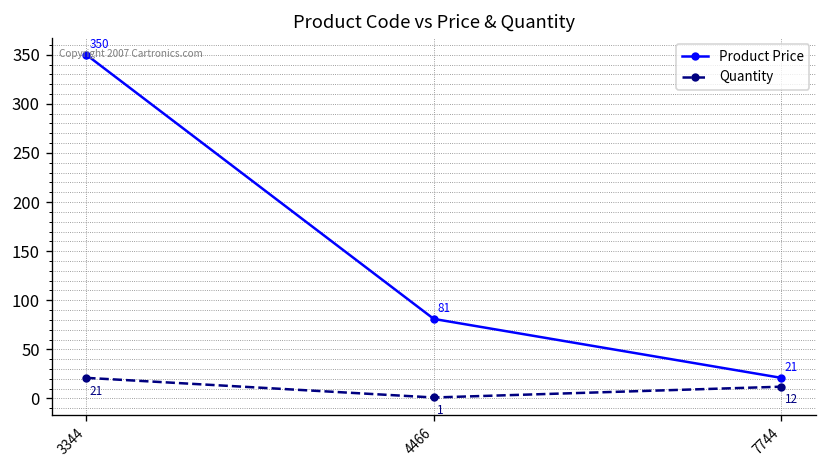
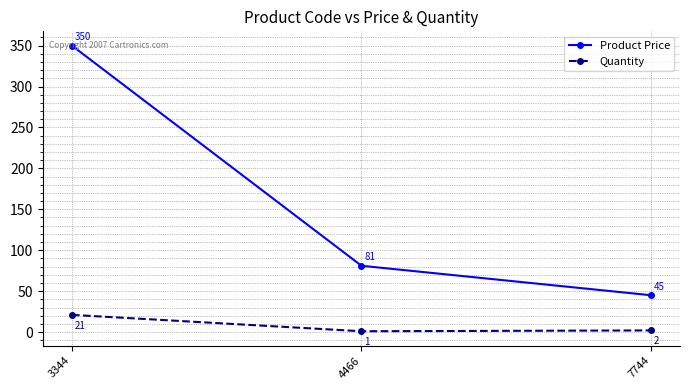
Product Price, 7744: 21 -> 45
Quantity, 7744: 12 -> 2
